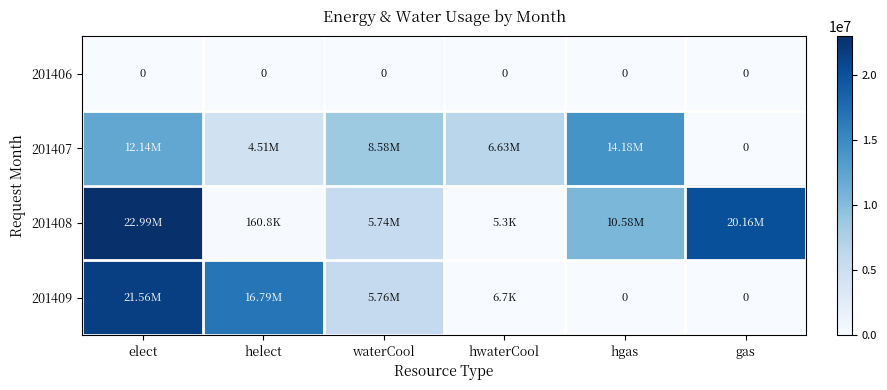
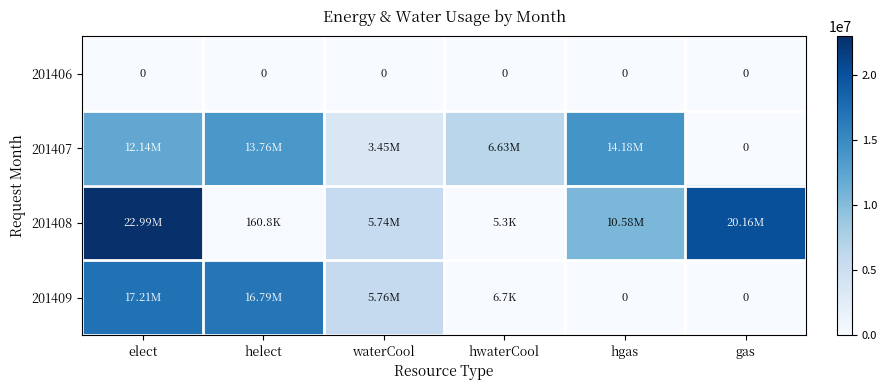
201407, helect: 4.51M -> 13.76M
201407, waterCool: 8.58M -> 3.45M
201409, elect: 21.56M -> 17.21M
